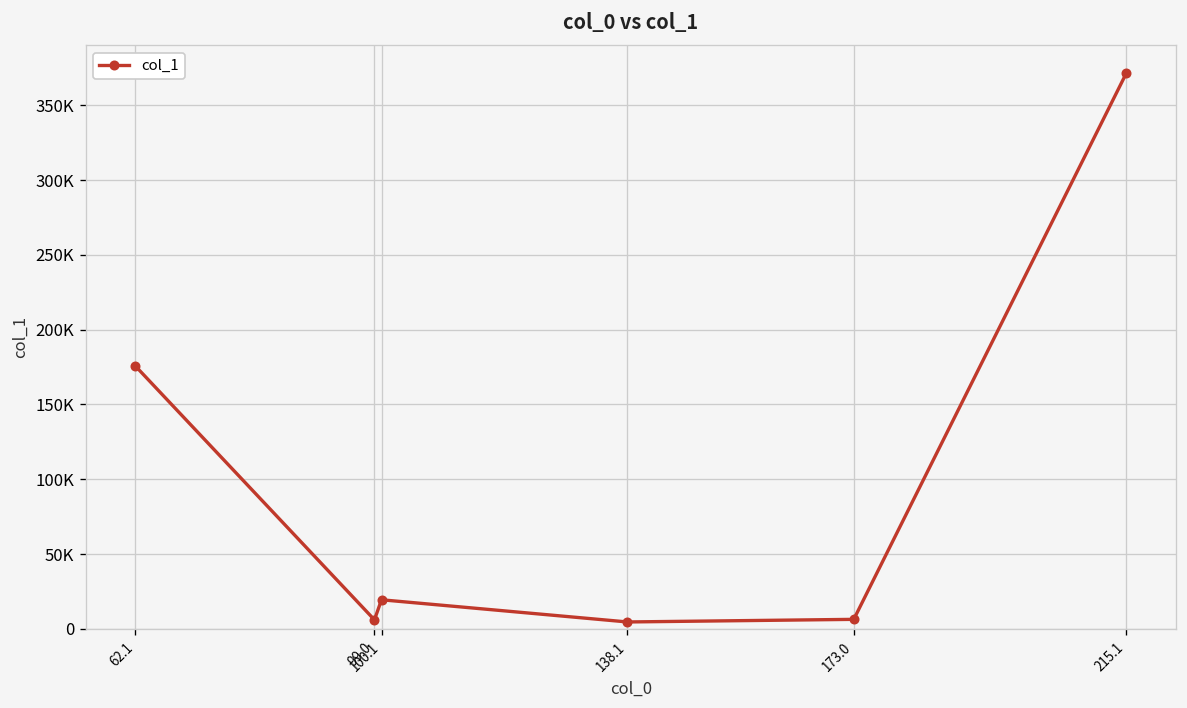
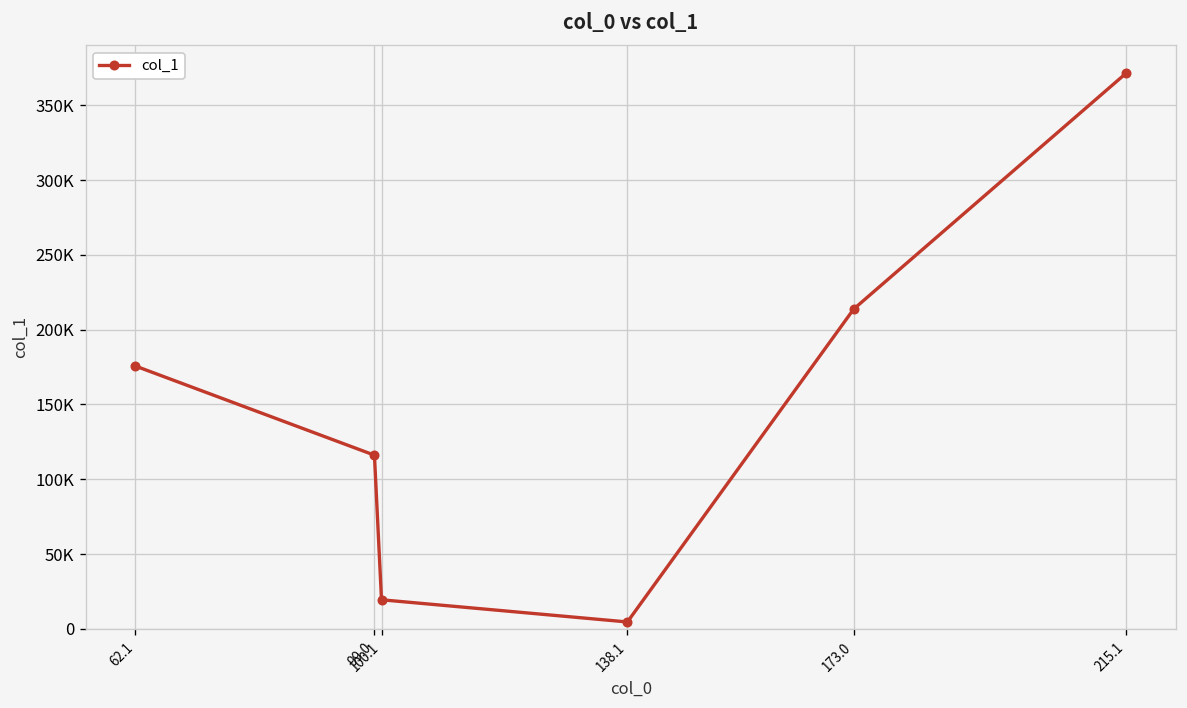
99.0: 6000 -> 116000
173.0: 6000 -> 214000
